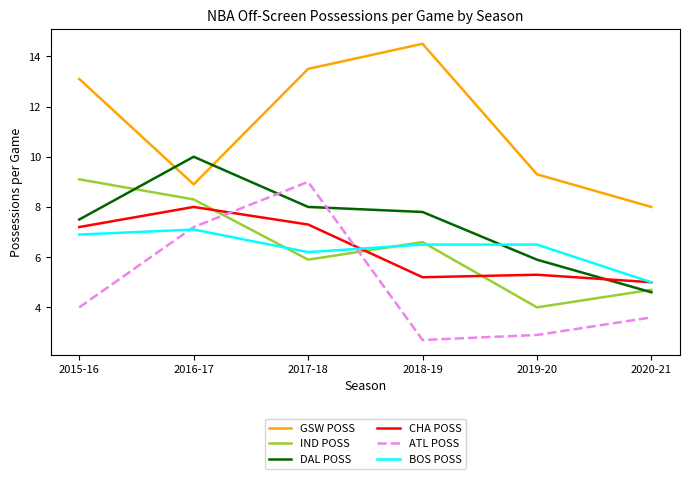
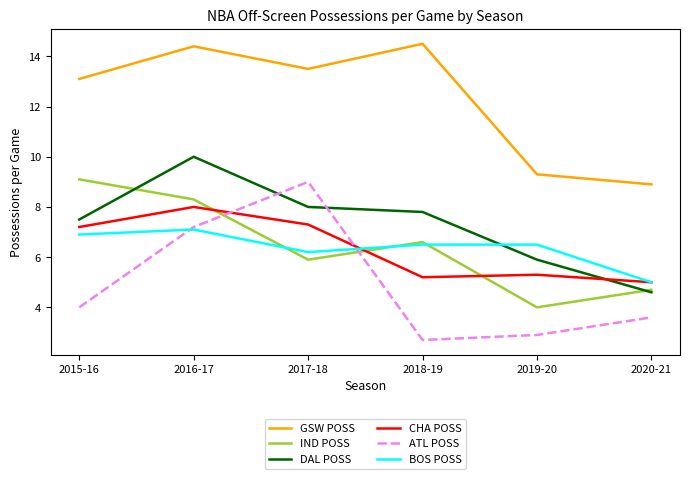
GSW POSS, 2016-17: 8.9 -> 14.4
GSW POSS, 2020-21: 8.0 -> 8.9
